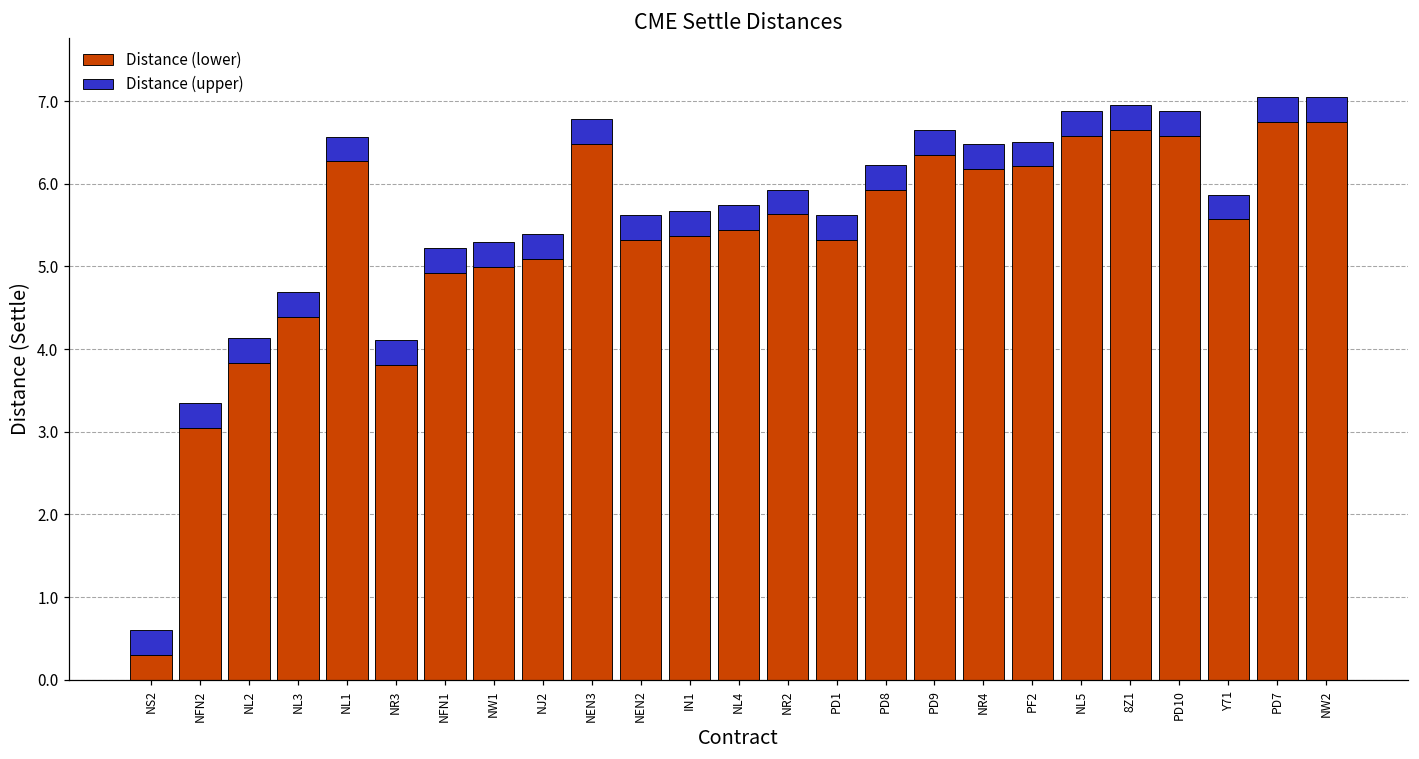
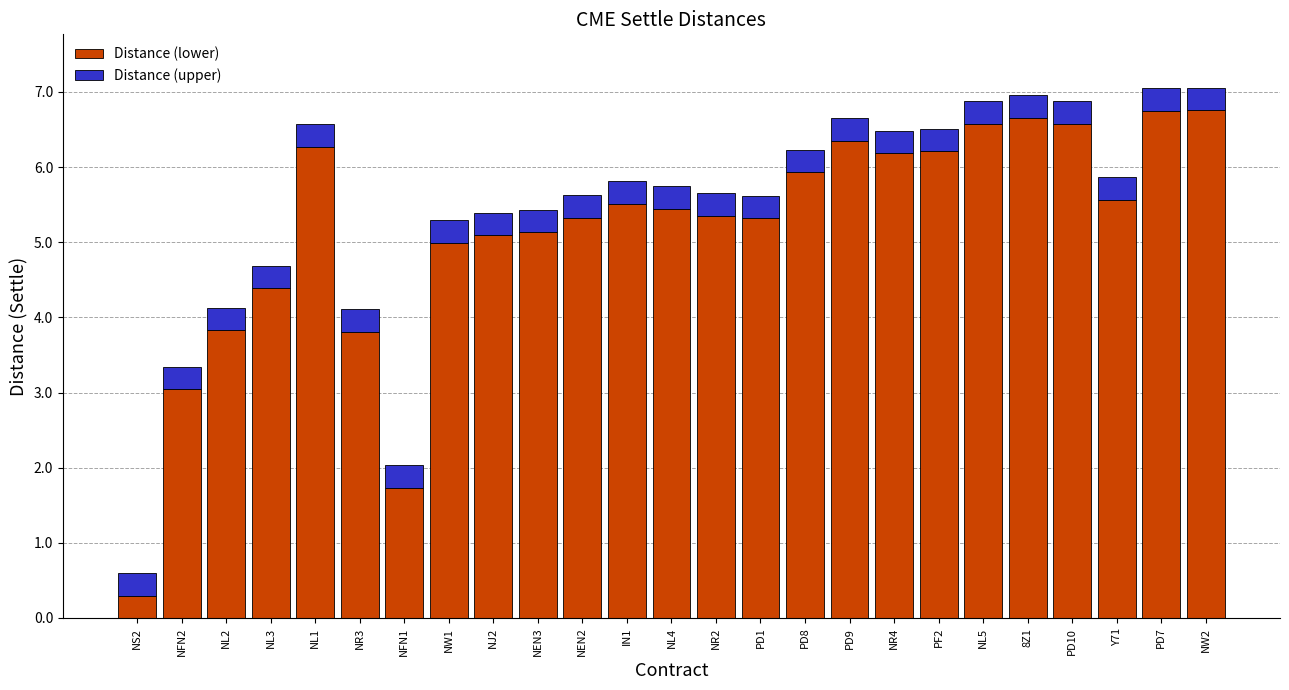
Distance (lower), NFN1: 4.9 -> 1.7
Distance (lower), NEN3: 6.5 -> 5.1
Distance (lower), IN1: 5.4 -> 5.5
Distance (lower), NR2: 5.6 -> 5.4
